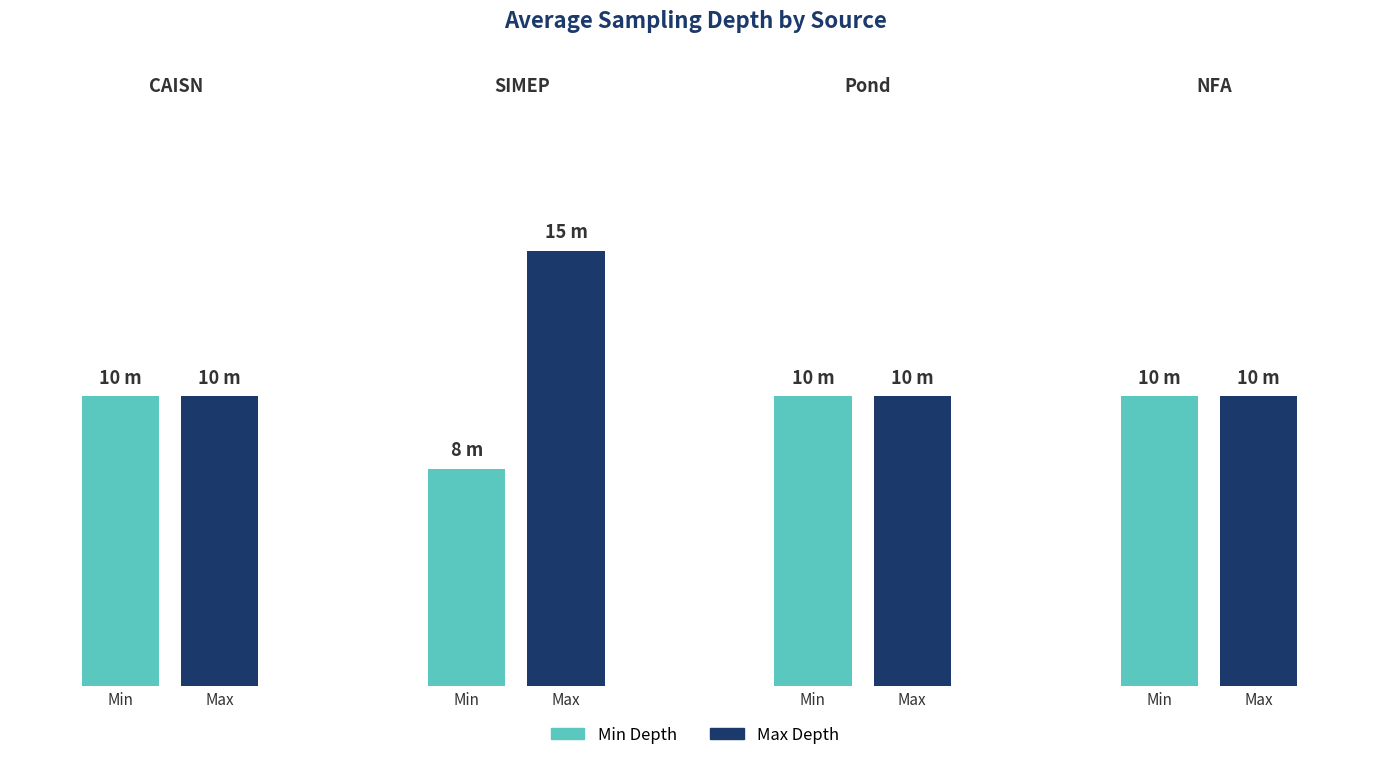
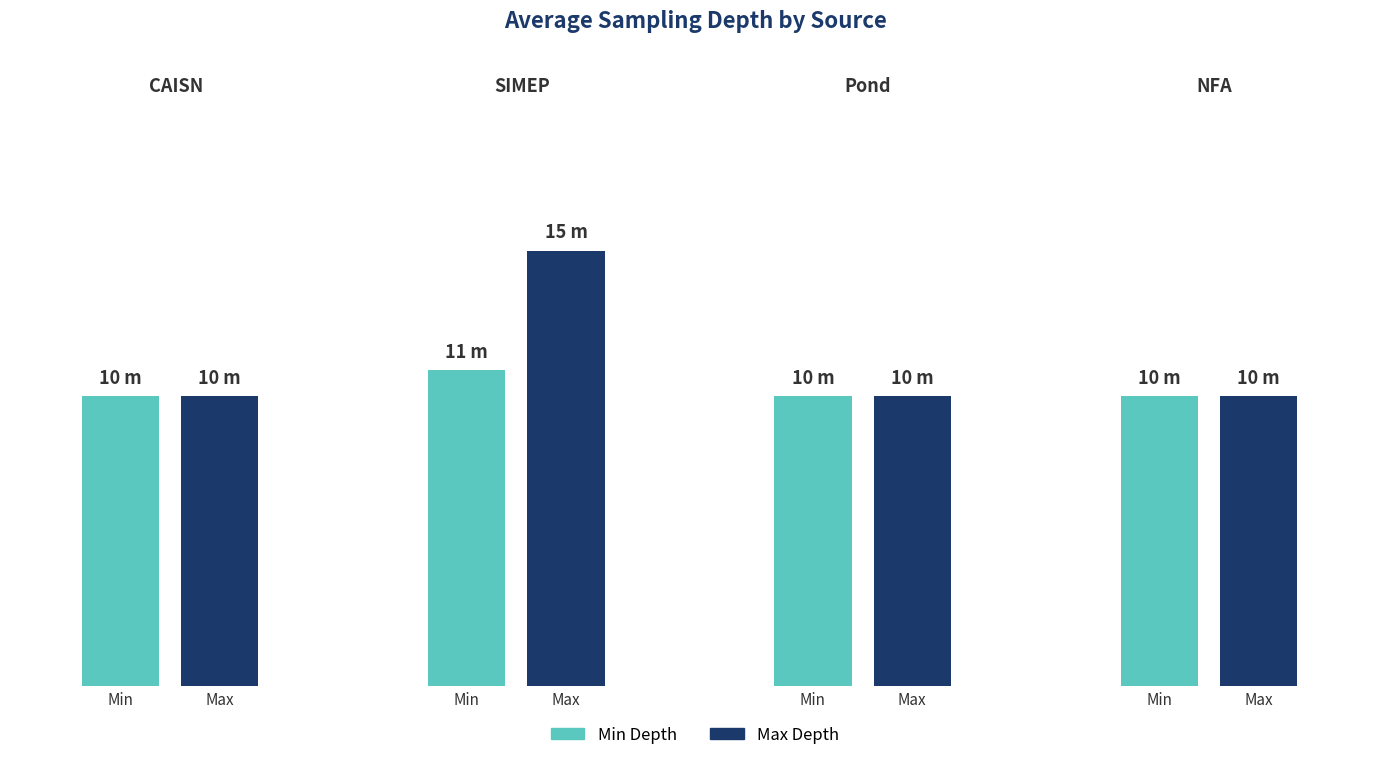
SIMEP, Min: 8 -> 11
